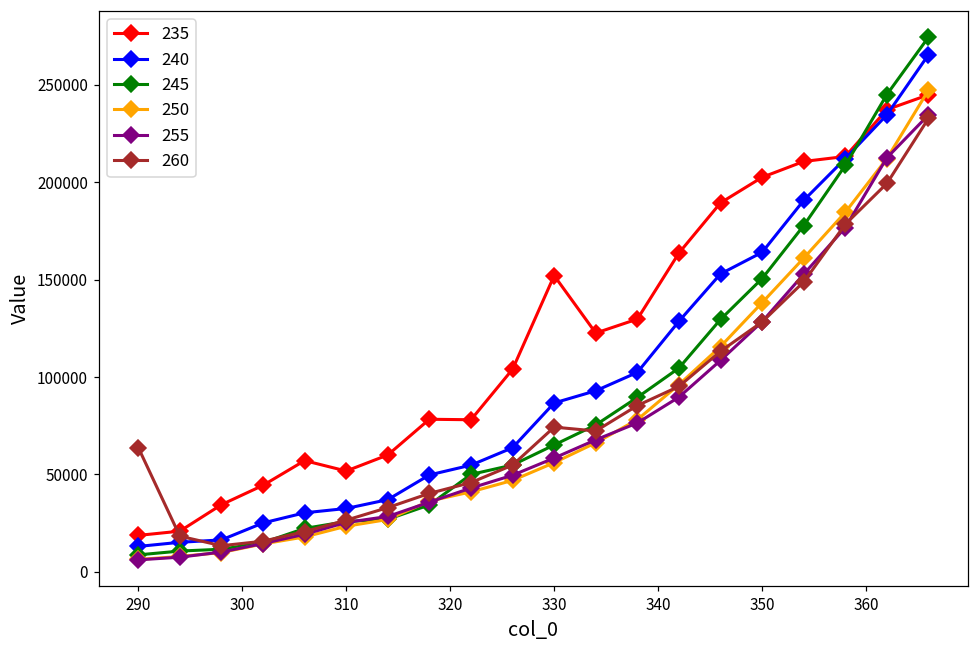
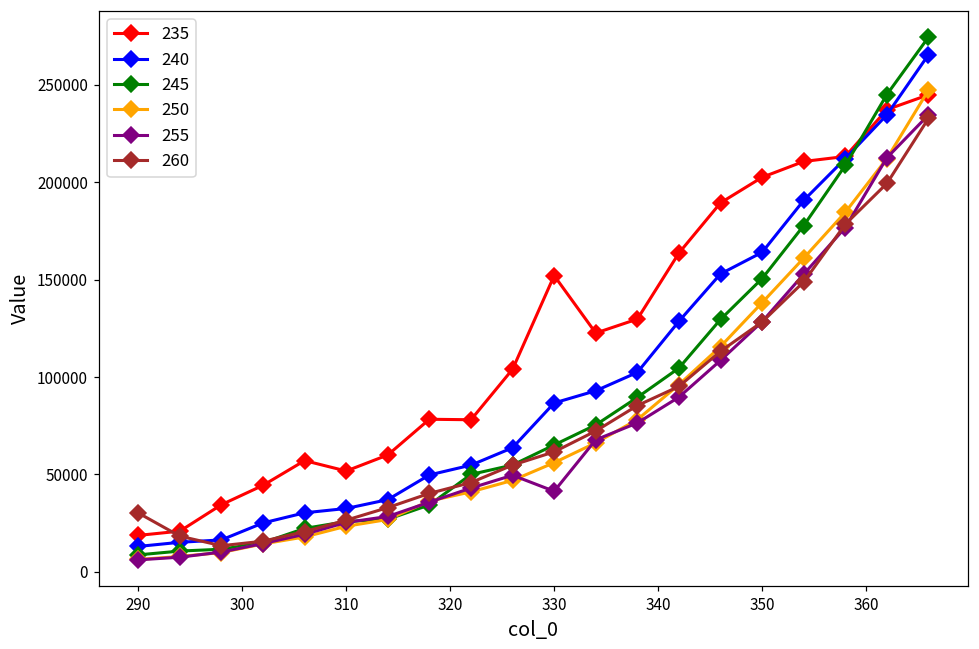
260, 290: 64000 -> 30000
255, 330: 58000 -> 41000
260, 330: 74000 -> 62000
